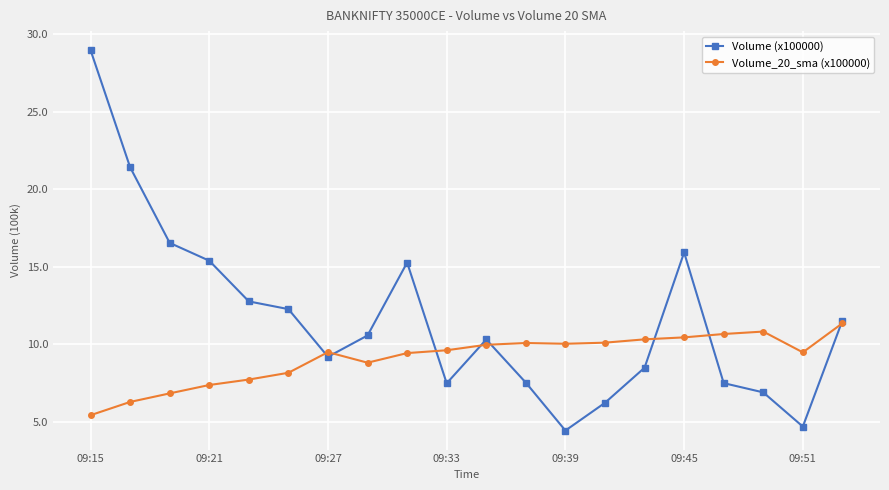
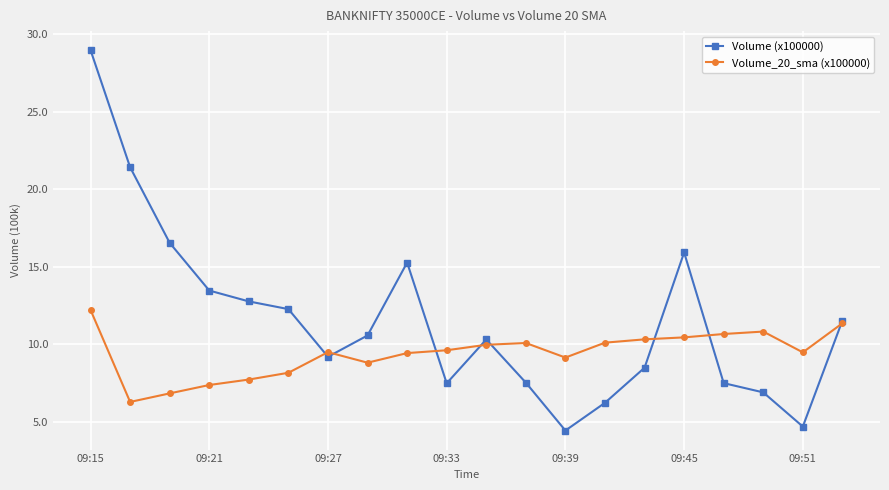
Volume_20_sma (x100000), 09:15: 5.4 -> 12.2
Volume (x100000), 09:21: 15.4 -> 13.5
Volume_20_sma (x100000), 09:39: 10.0 -> 9.1
